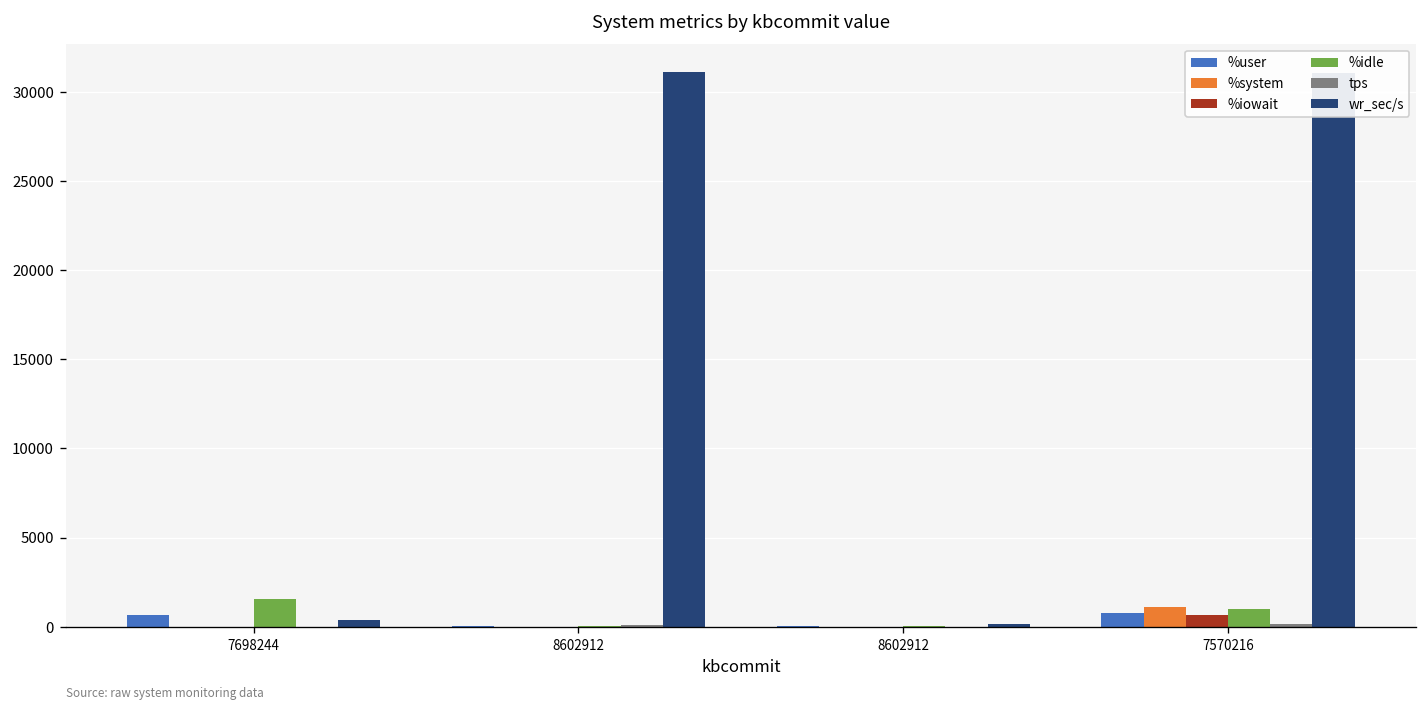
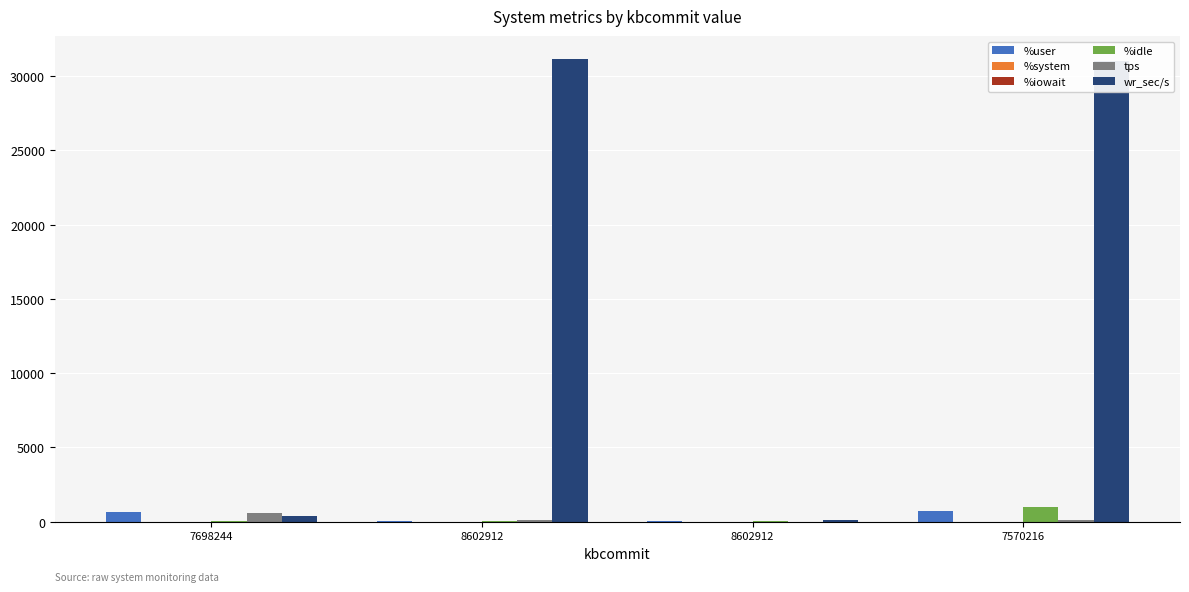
%idle, 7698244: 1500 -> 100
tps, 7698244: 0 -> 600
%system, 7570216: 1100 -> 0
%iowait, 7570216: 700 -> 0
